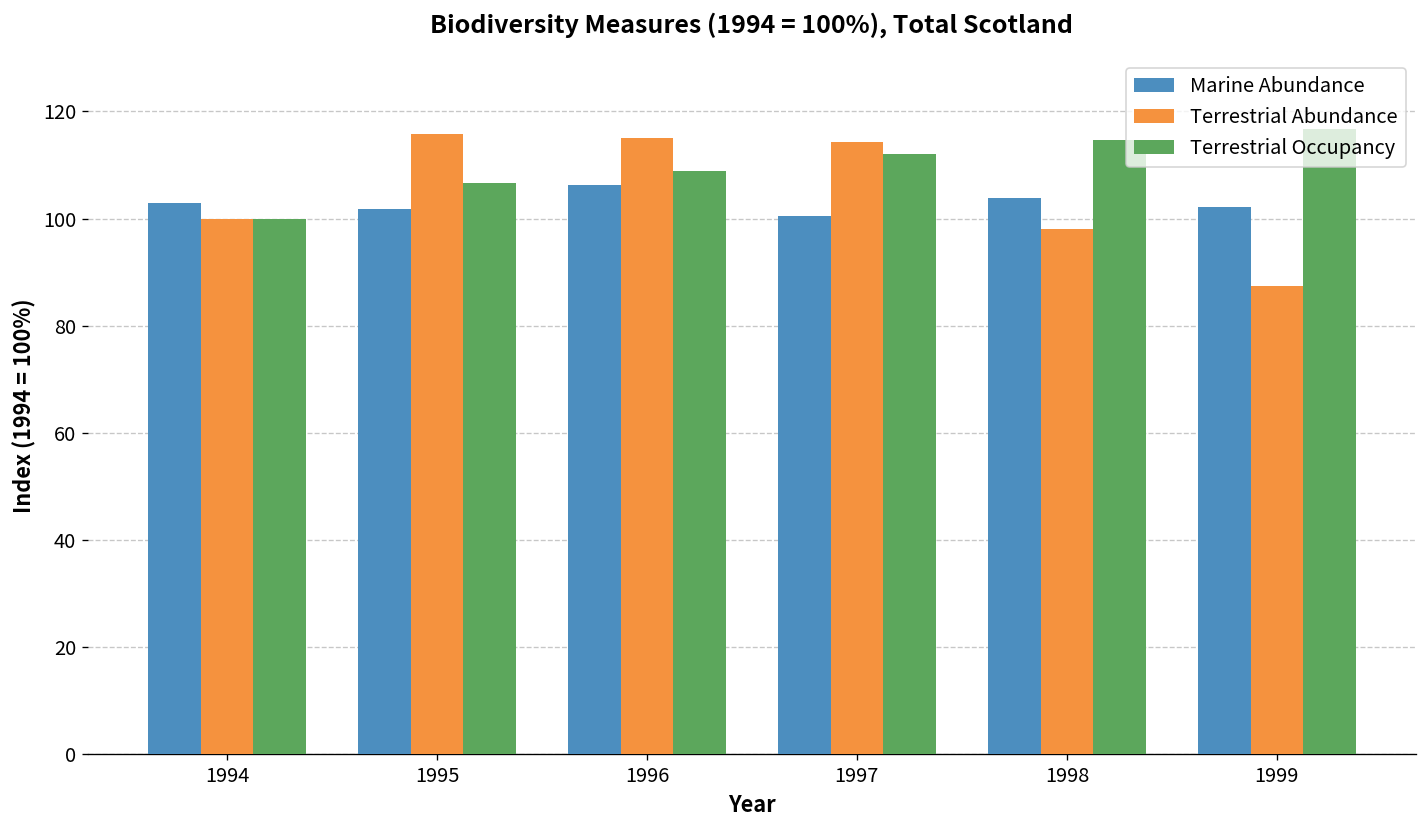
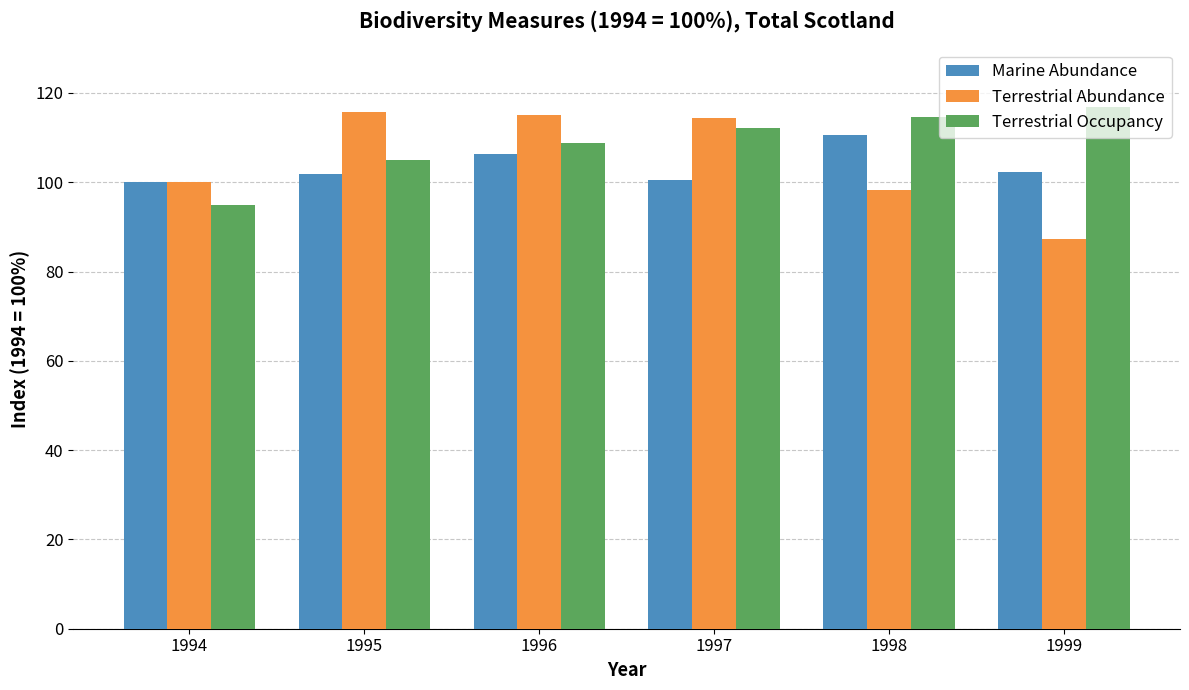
Marine Abundance, 1994: 103 -> 100
Terrestrial Occupancy, 1994: 100 -> 95
Terrestrial Occupancy, 1995: 107 -> 105
Marine Abundance, 1998: 104 -> 110
